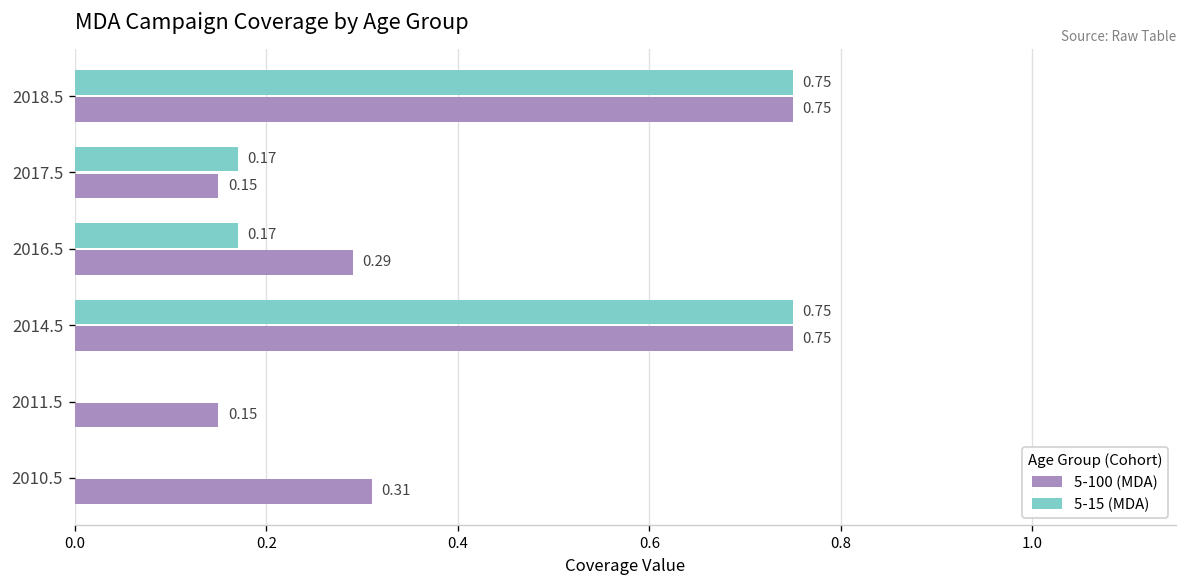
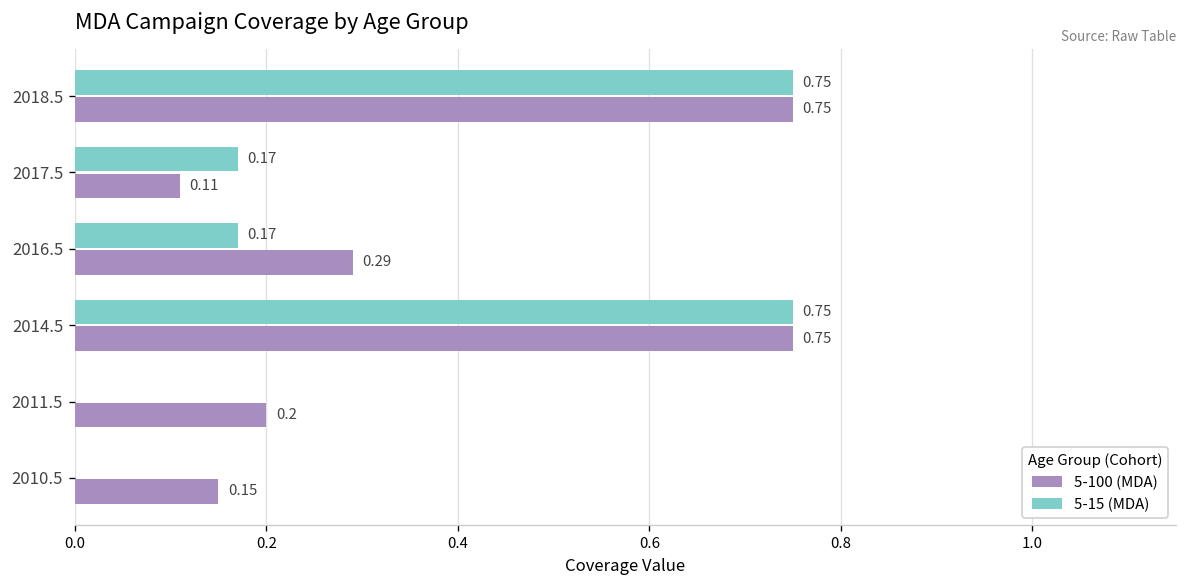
5-100 (MDA), 2017.5: 0.15 -> 0.11
5-100 (MDA), 2011.5: 0.15 -> 0.2
5-100 (MDA), 2010.5: 0.31 -> 0.15
